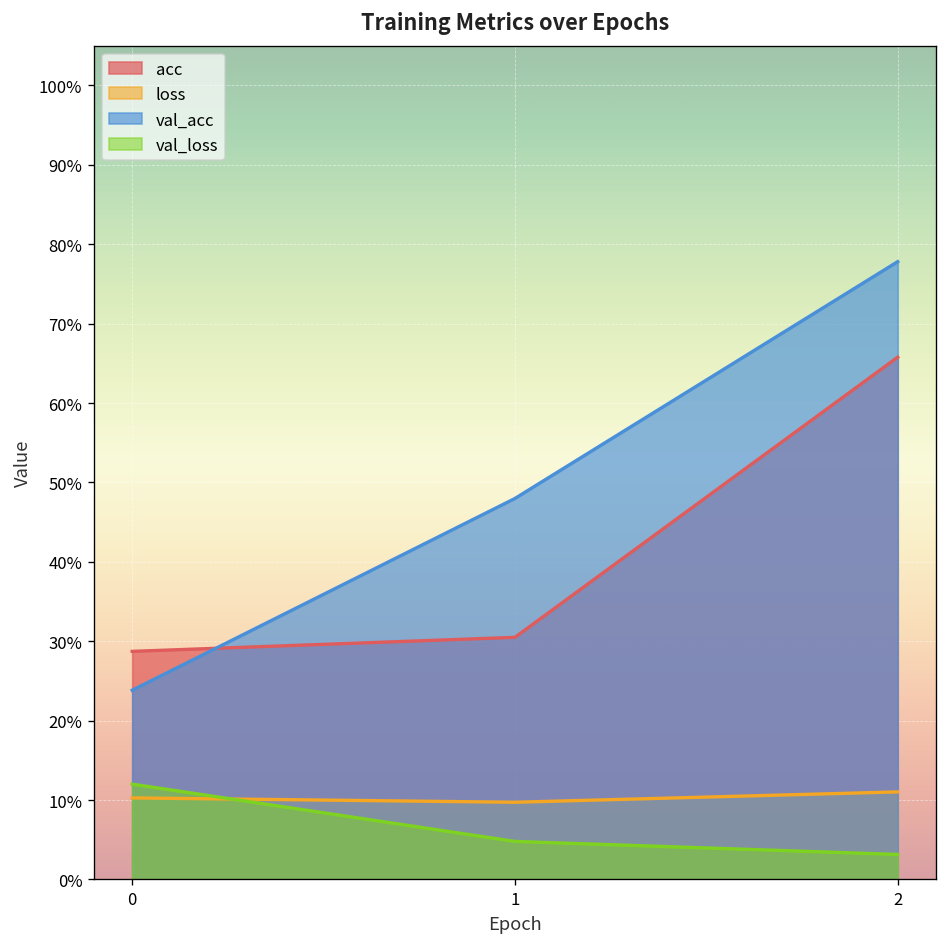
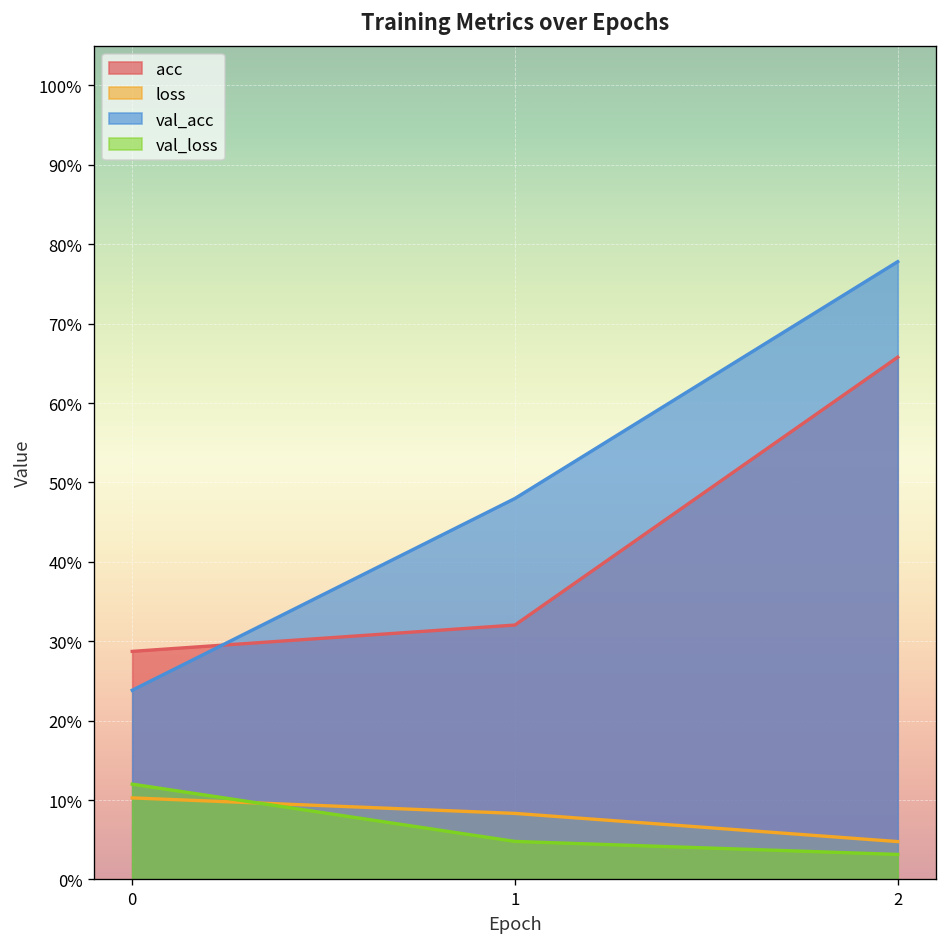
acc, 1: 30% -> 32%
loss, 1: 10% -> 8%
loss, 2: 11% -> 5%
